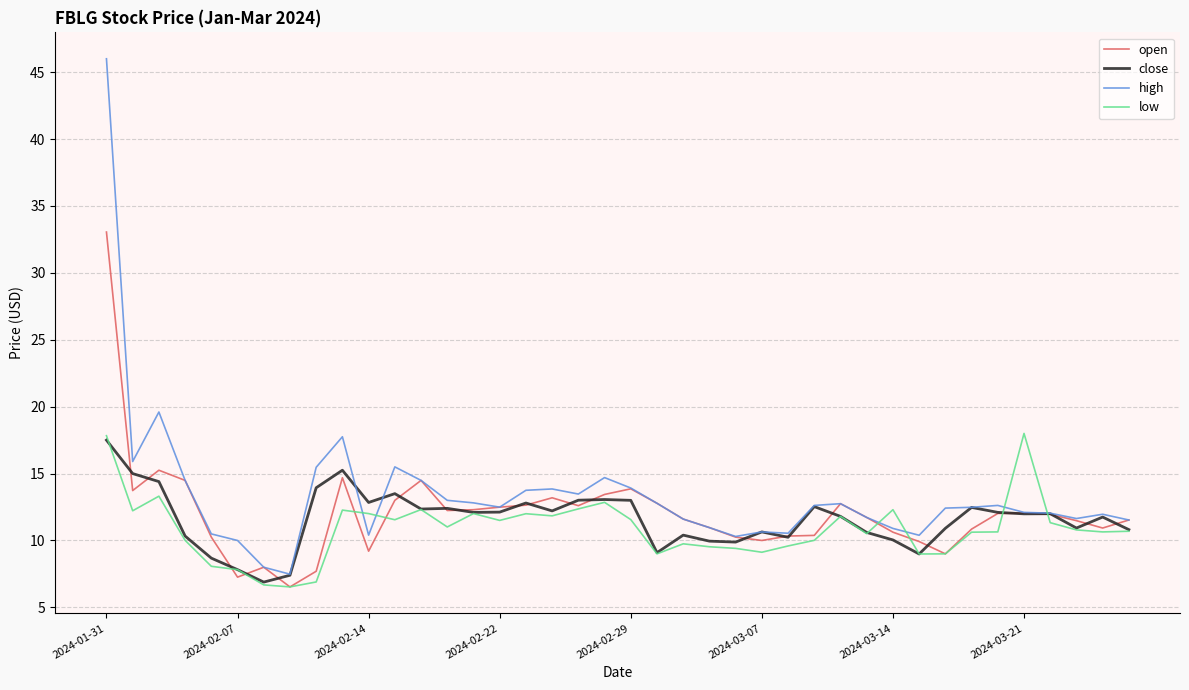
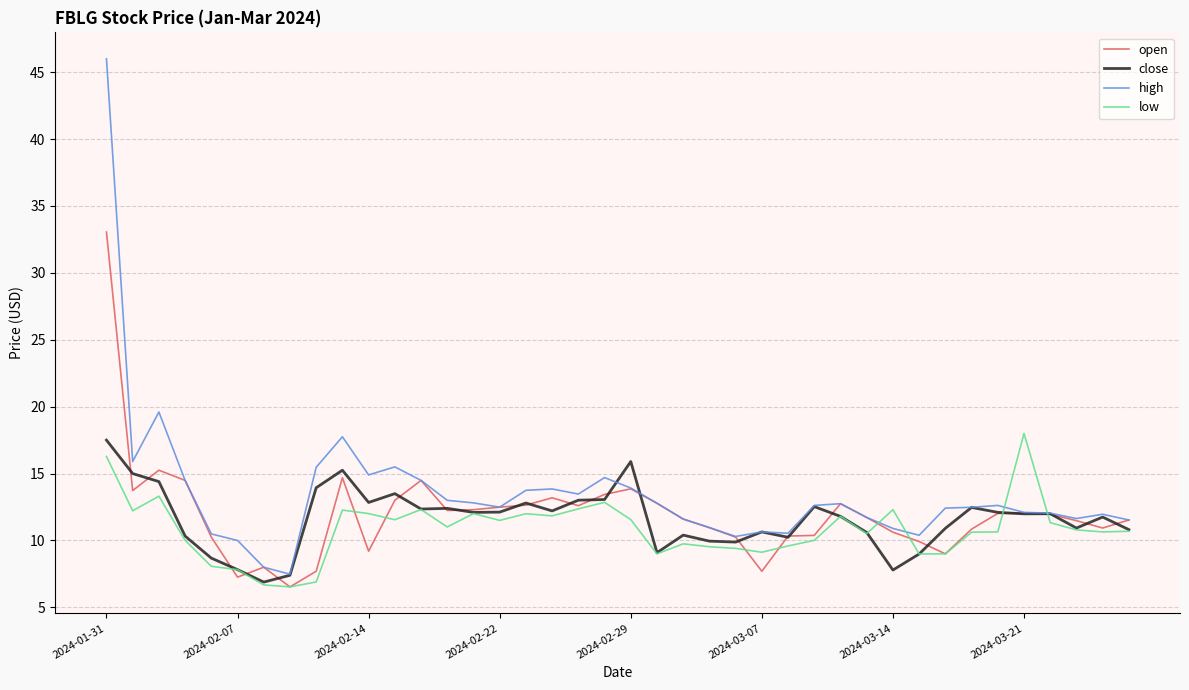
low, 2024-01-31: 17.8 -> 16.3
high, 2024-02-14: 10.4 -> 14.9
close, 2024-02-29: 13.0 -> 15.9
open, 2024-03-07: 10.0 -> 7.7
close, 2024-03-14: 10.0 -> 7.8
